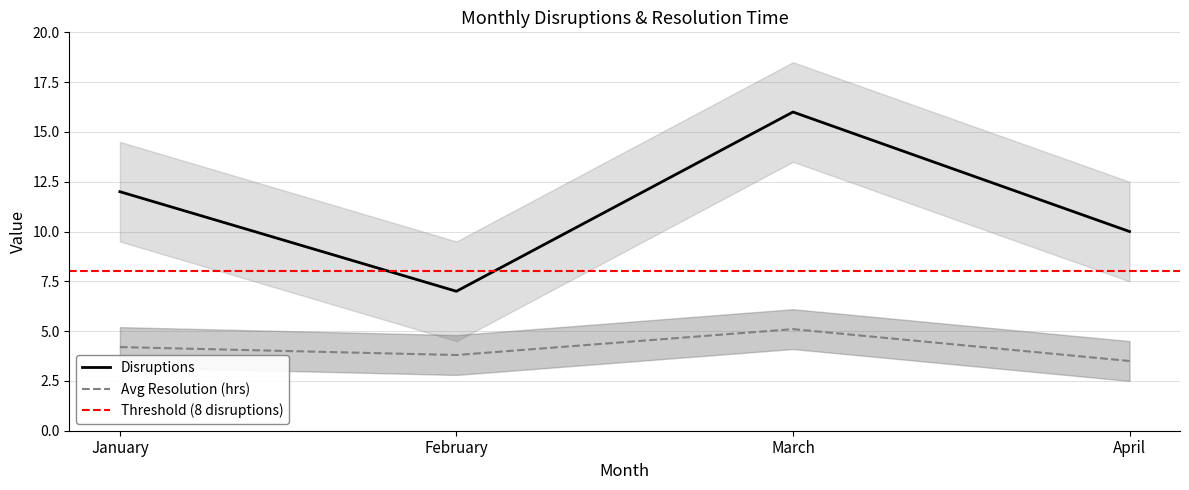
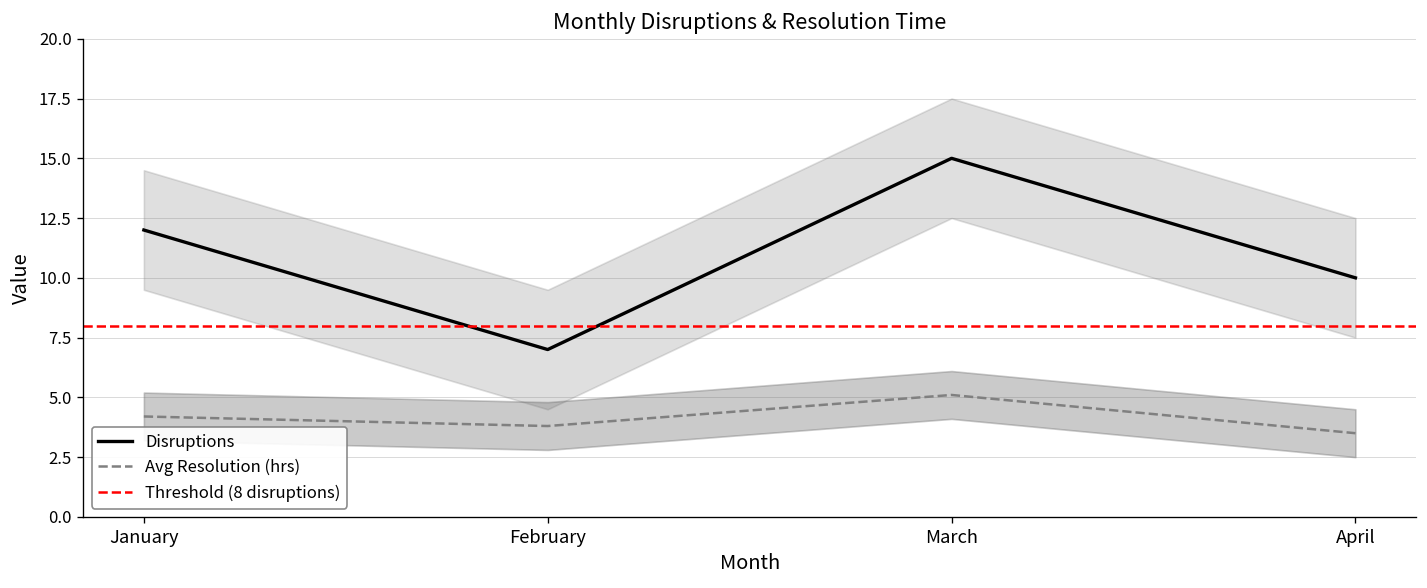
Disruptions, March: 16 -> 15
